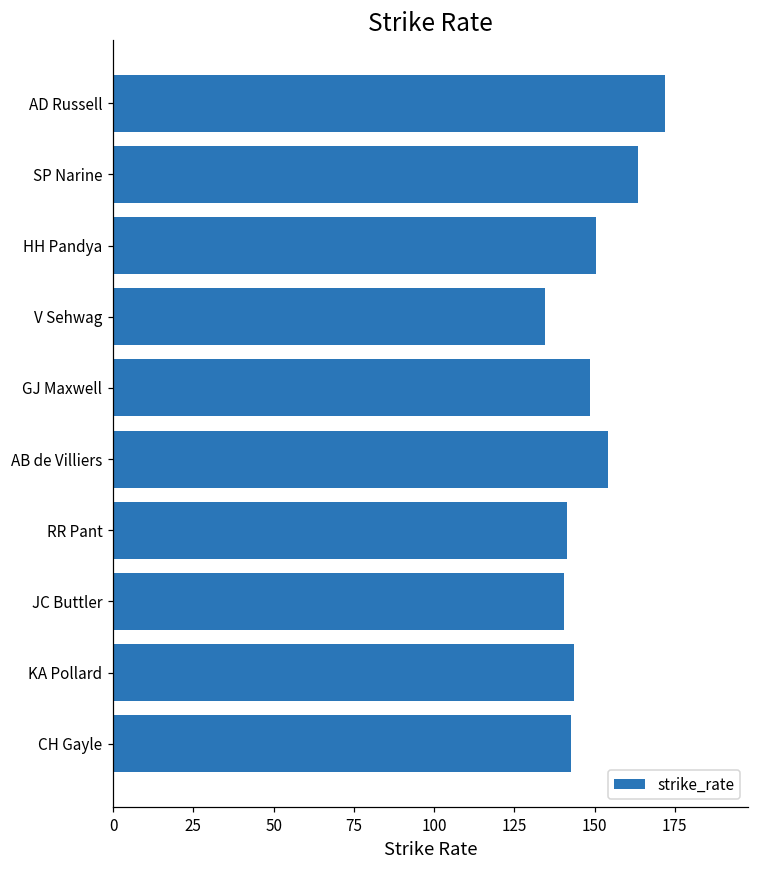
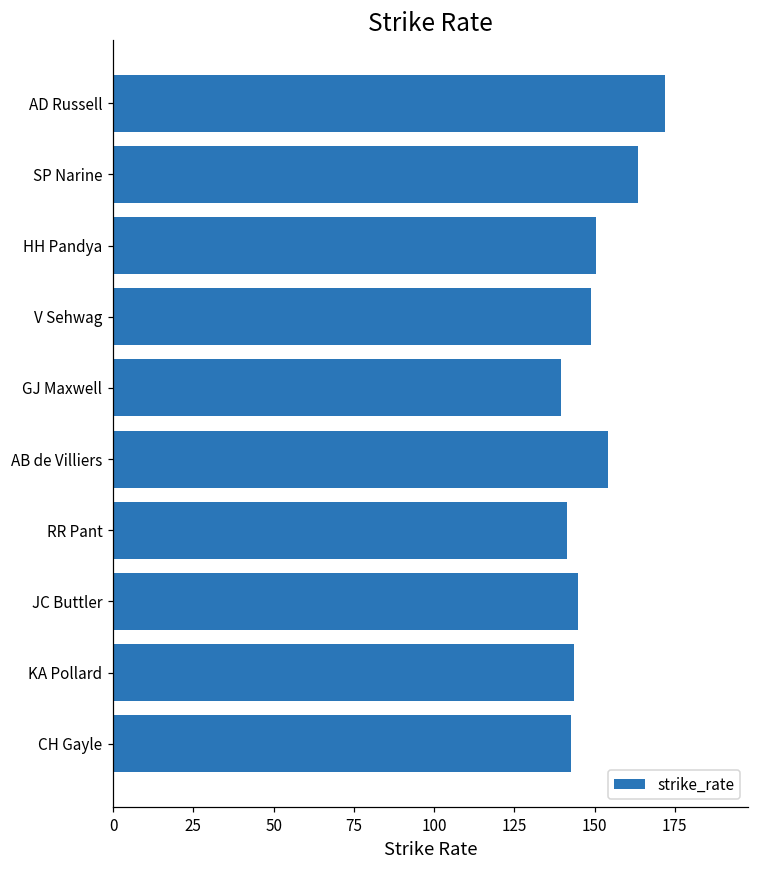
V Sehwag: 135 -> 149
GJ Maxwell: 149 -> 139
JC Buttler: 141 -> 145
